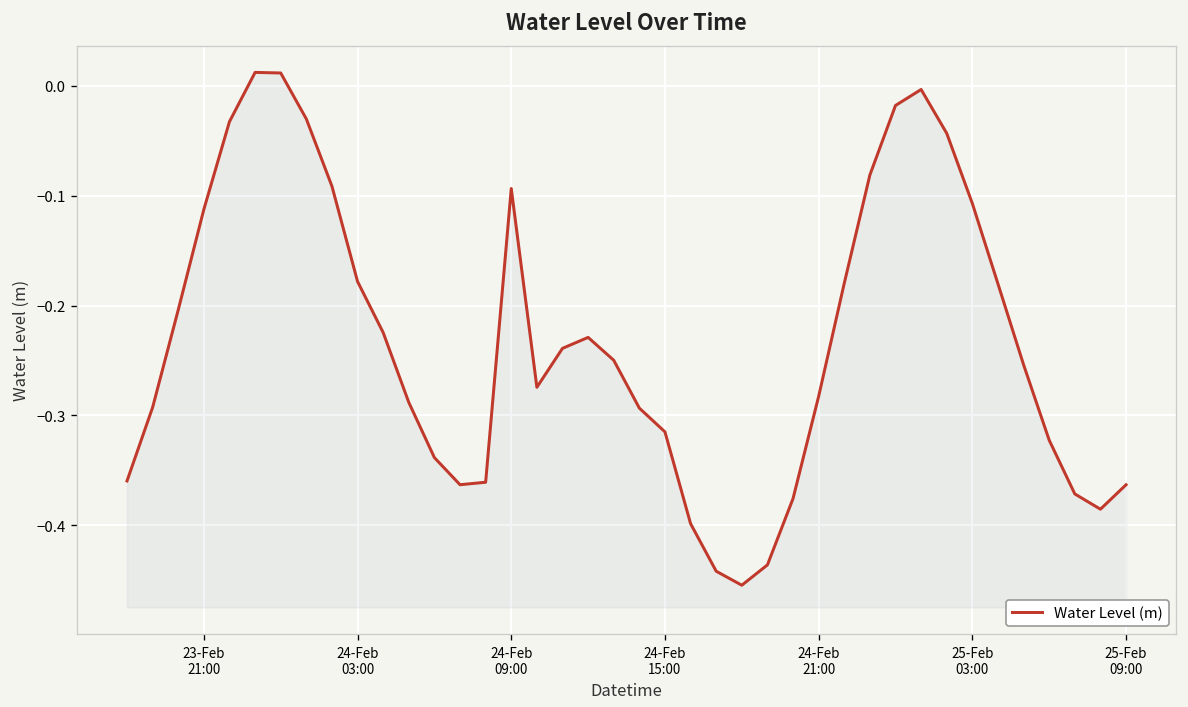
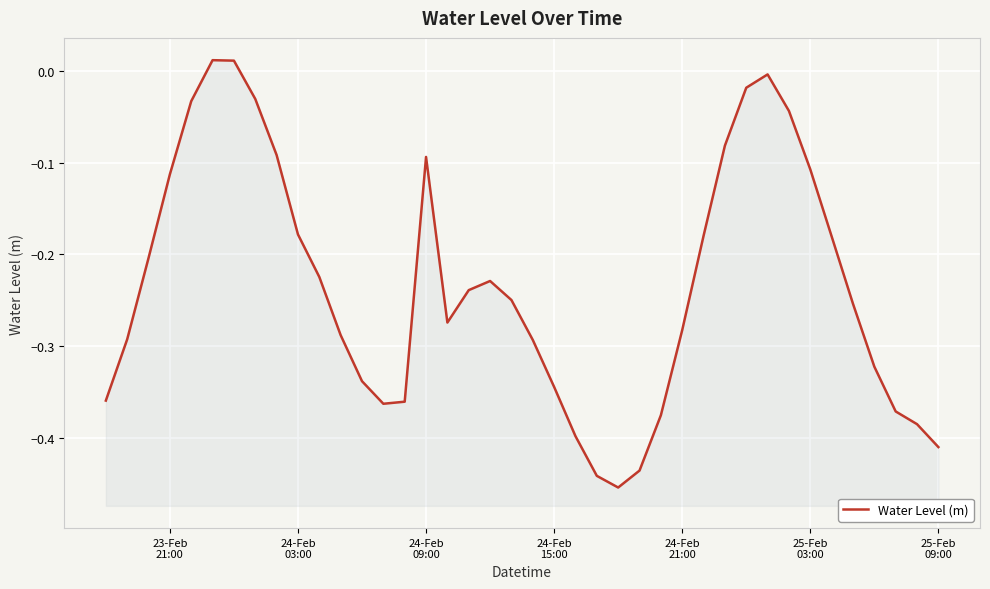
24-Feb 15:00: -0.31 -> -0.34
25-Feb 09:00: -0.36 -> -0.41
